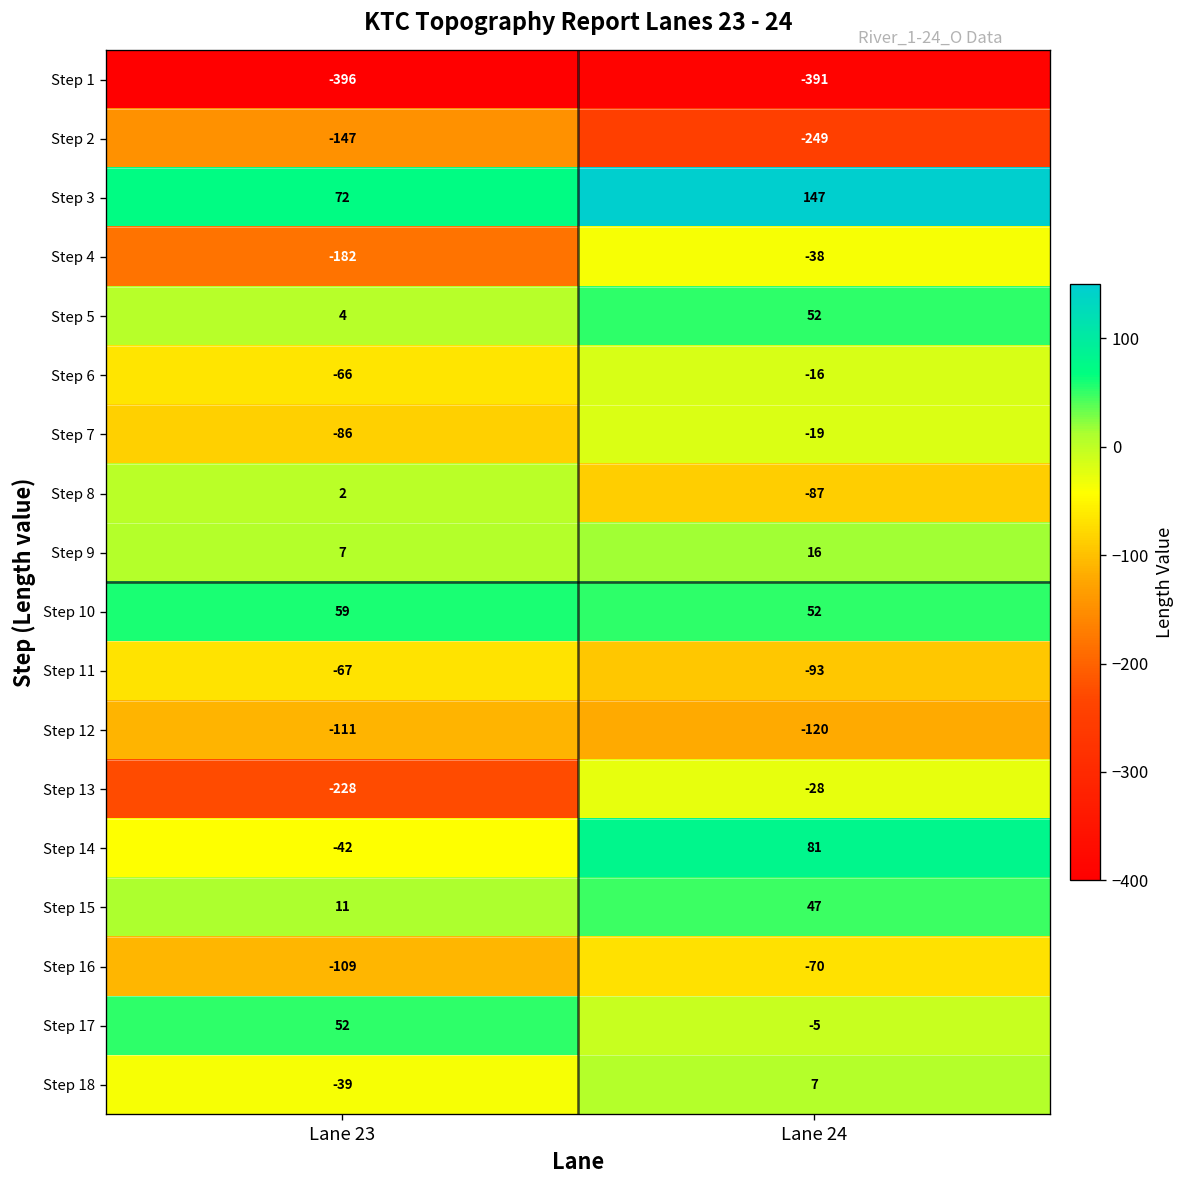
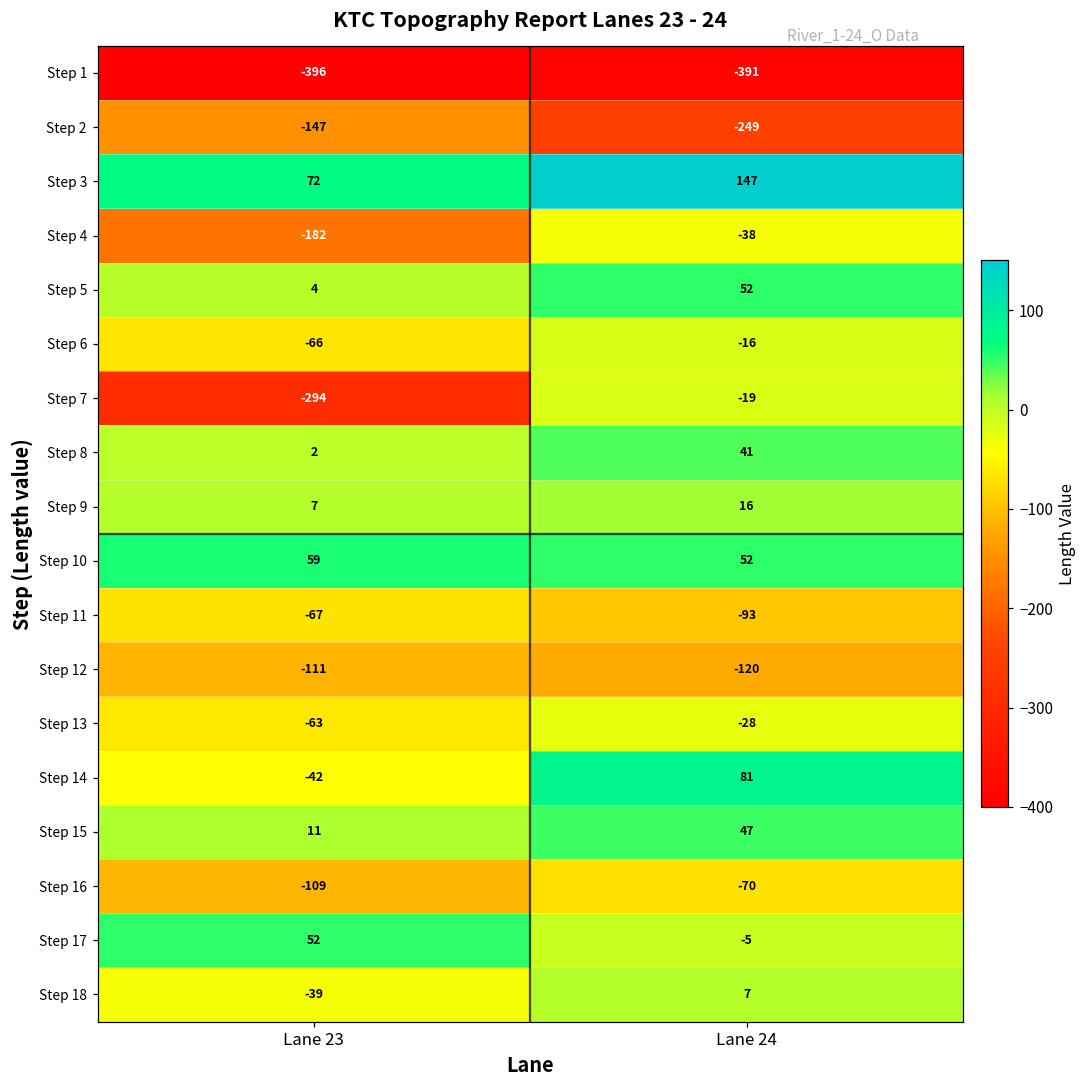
Step 7, Lane 23: -86 -> -294
Step 8, Lane 24: -87 -> 41
Step 13, Lane 23: -228 -> -63
